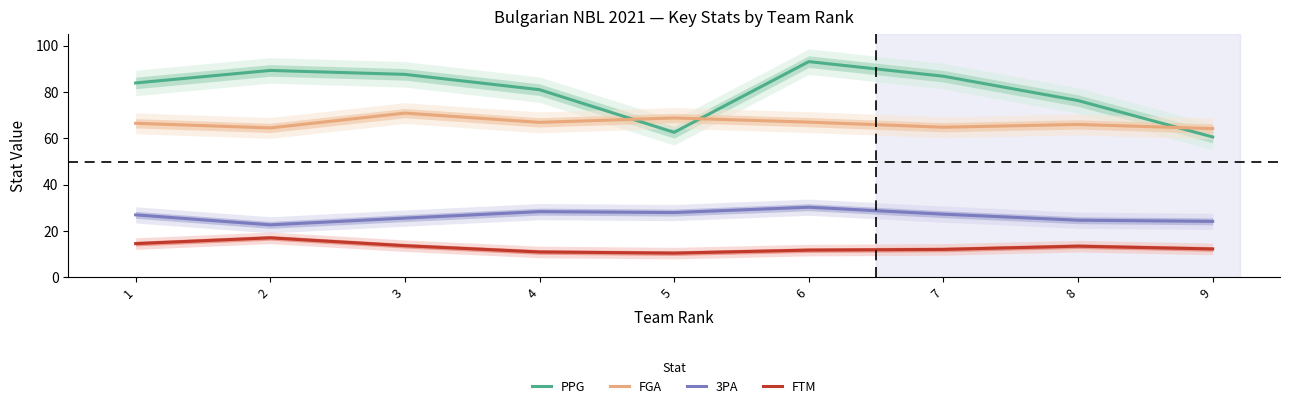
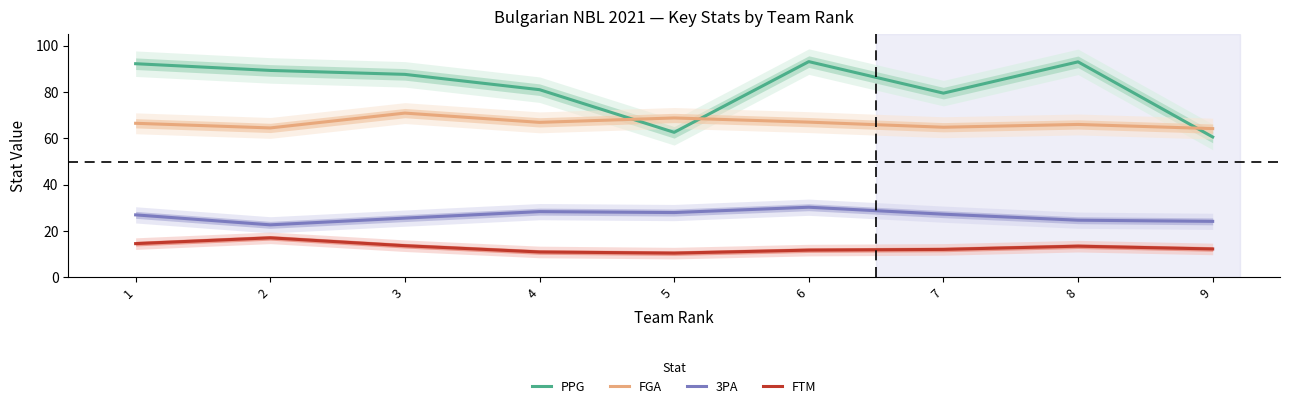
PPG, 1: 84 -> 92
PPG, 7: 87 -> 80
PPG, 8: 76 -> 93
